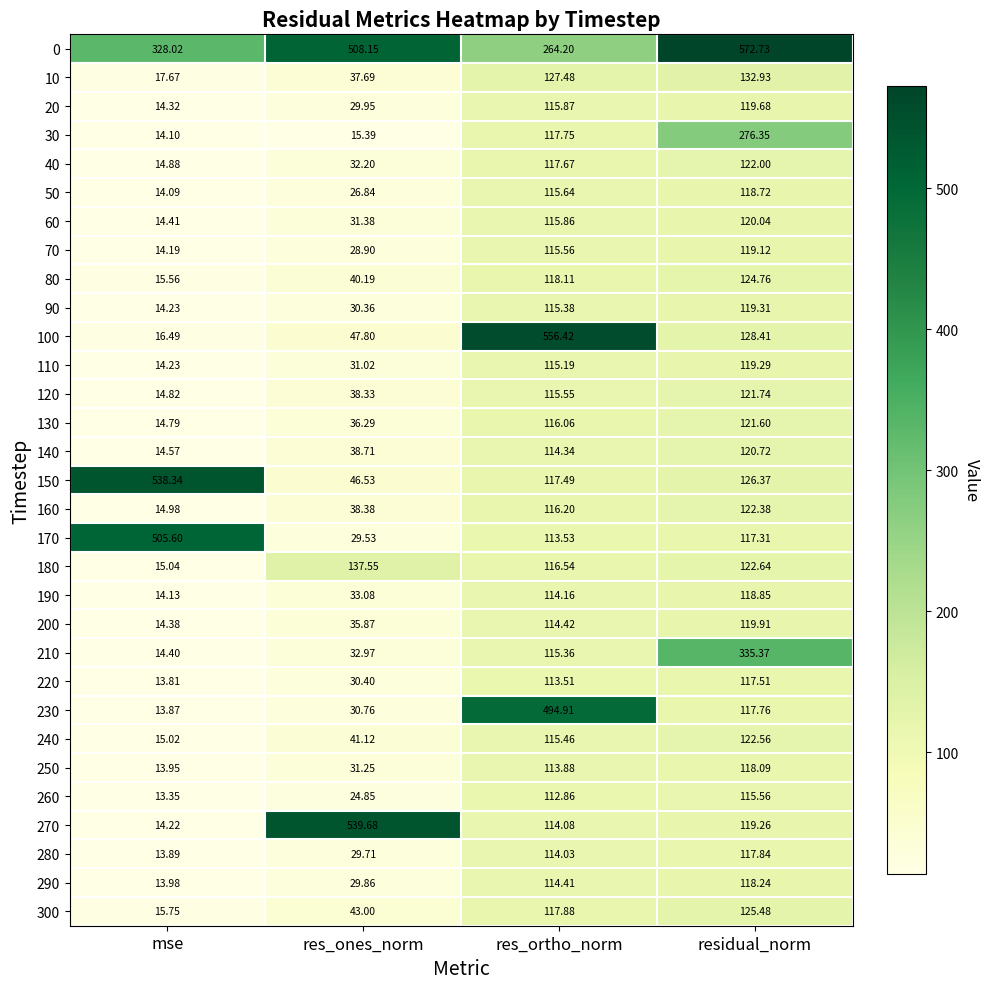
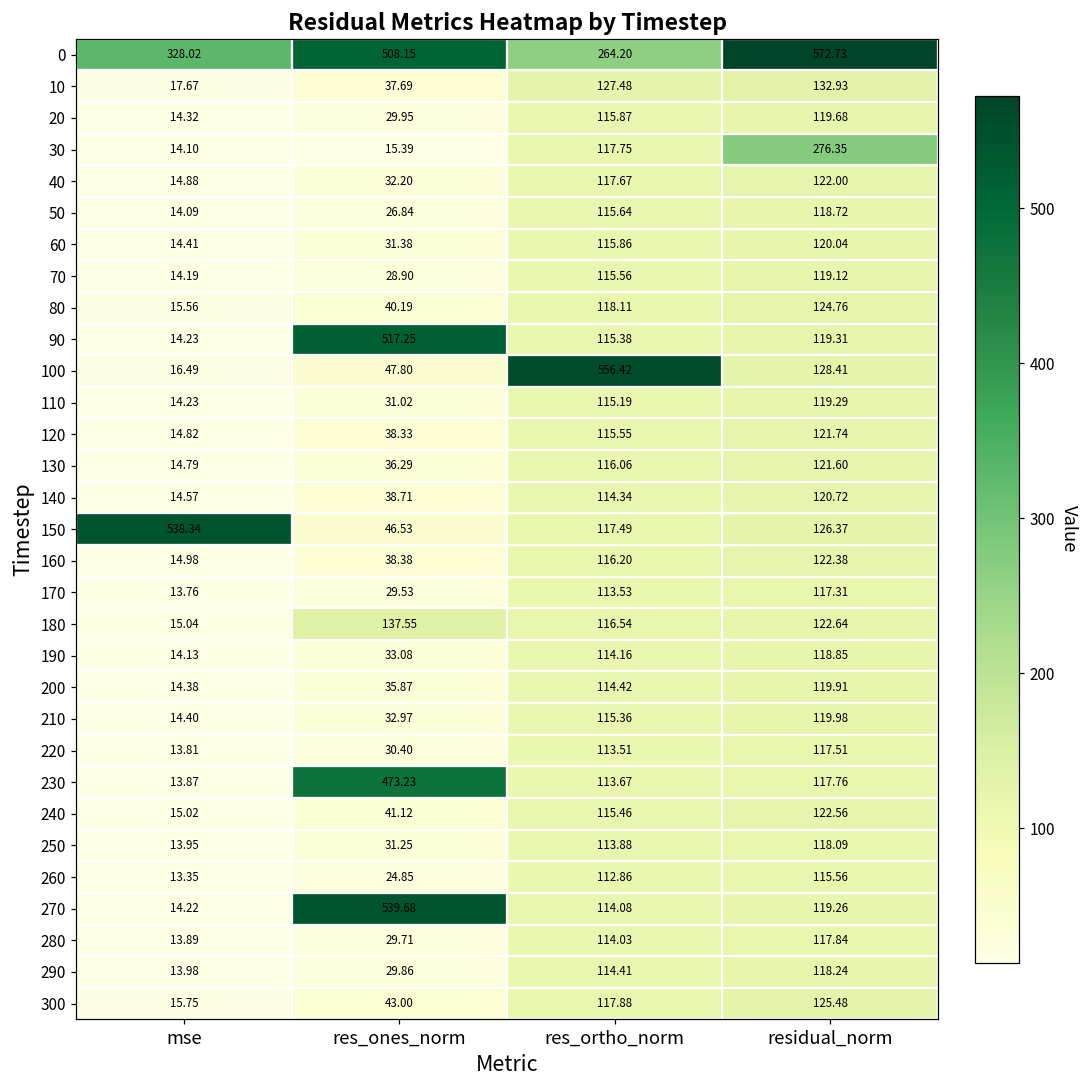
90, res_ones_norm: 30.36 -> 517.25
170, mse: 505.60 -> 13.76
210, residual_norm: 335.37 -> 119.98
230, res_ones_norm: 30.76 -> 473.23
230, res_ortho_norm: 494.91 -> 113.67
